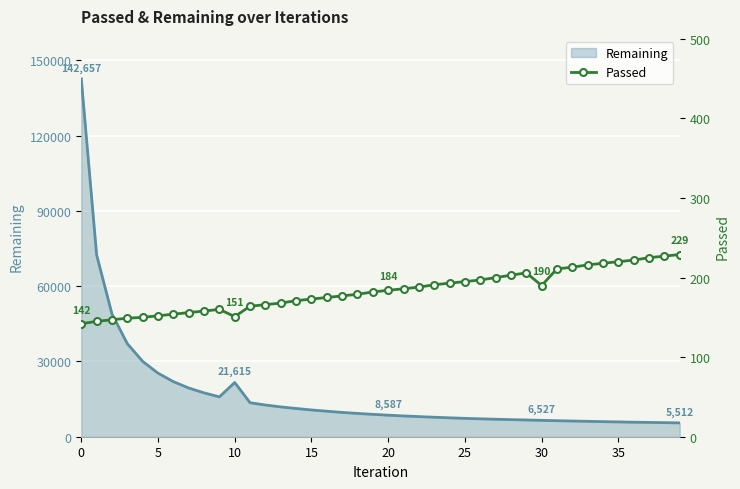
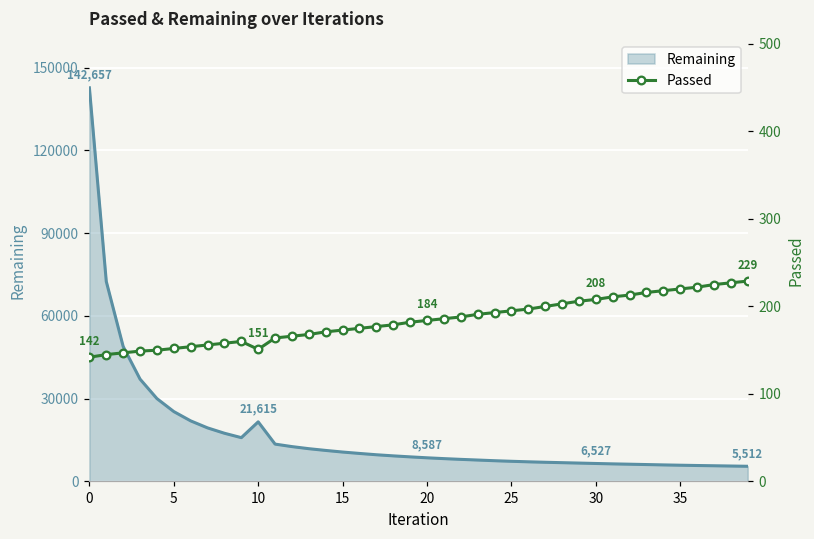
Passed, 30: 190 -> 208
